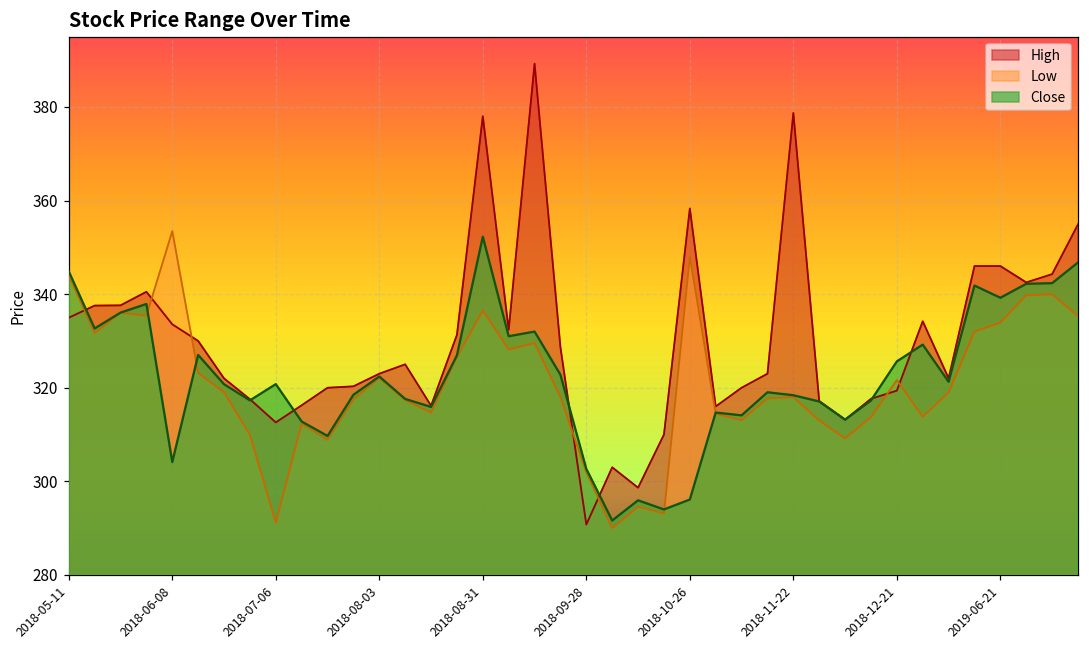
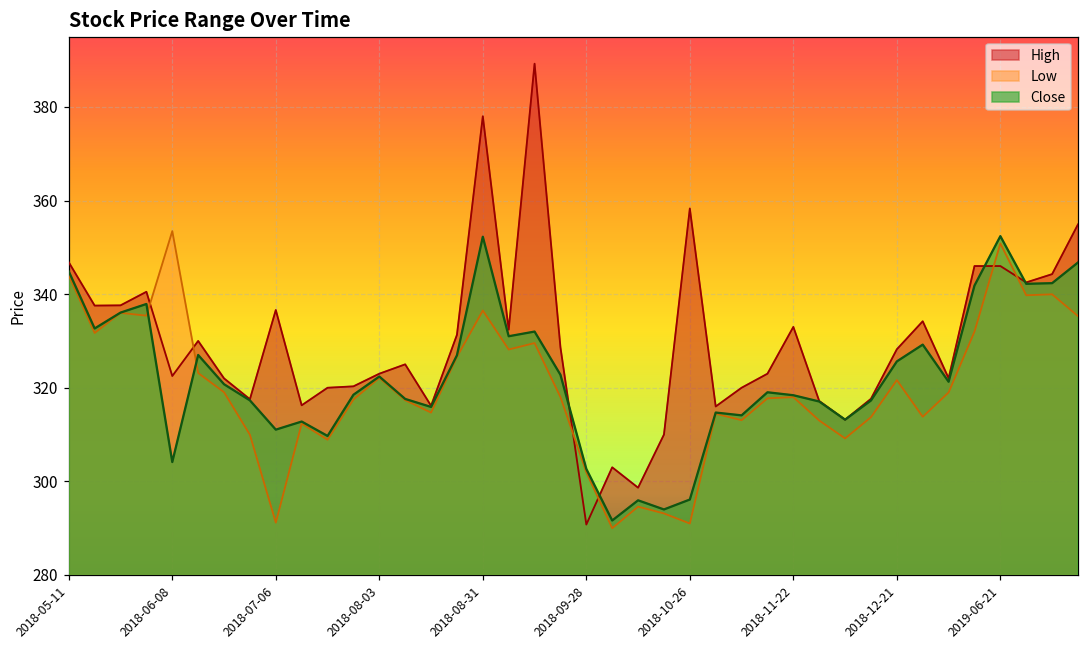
High, 2018-05-11: 335 -> 347
High, 2018-06-08: 334 -> 323
High, 2018-07-06: 313 -> 337
Close, 2018-07-06: 321 -> 311
Low, 2018-10-26: 348 -> 291
High, 2018-11-22: 379 -> 333
High, 2018-12-21: 319 -> 328
Low, 2019-06-21: 334 -> 351
Close, 2019-06-21: 339 -> 352
